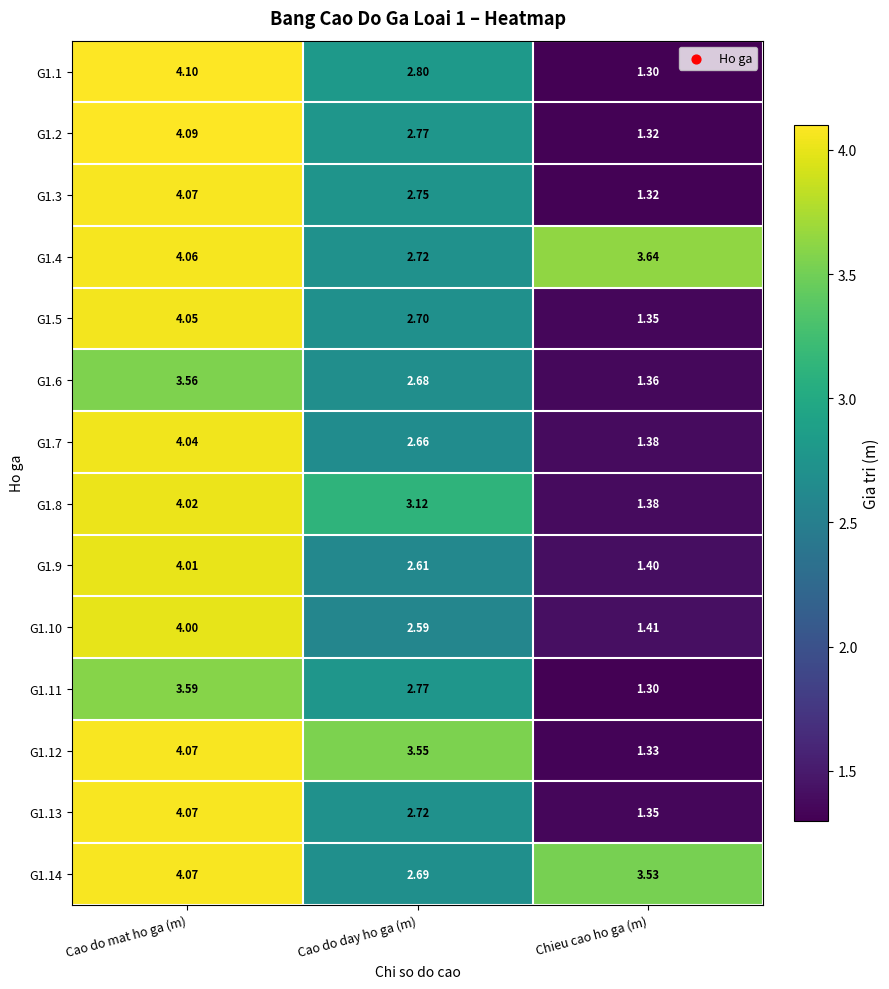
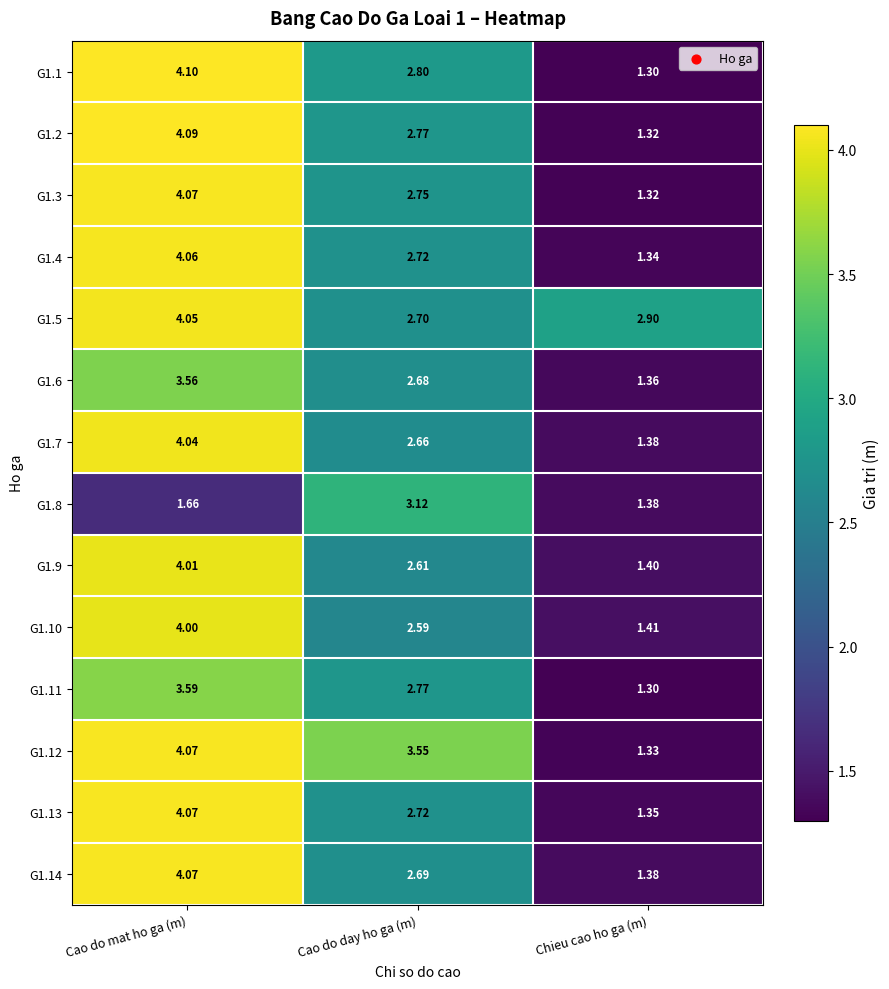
G1.4, Chieu cao ho ga (m): 3.64 -> 1.34
G1.5, Chieu cao ho ga (m): 1.35 -> 2.90
G1.8, Cao do mat ho ga (m): 4.02 -> 1.66
G1.14, Chieu cao ho ga (m): 3.53 -> 1.38
